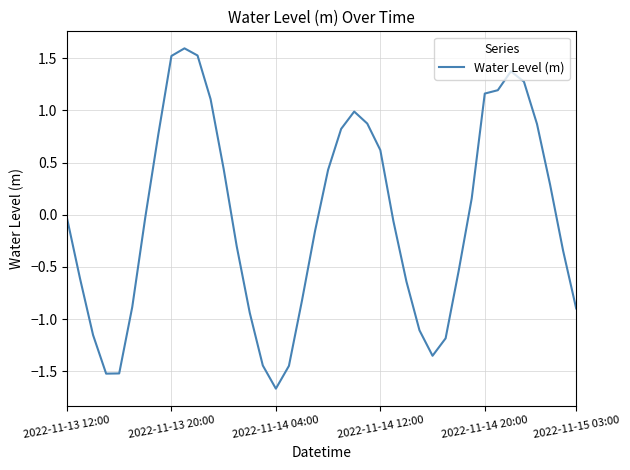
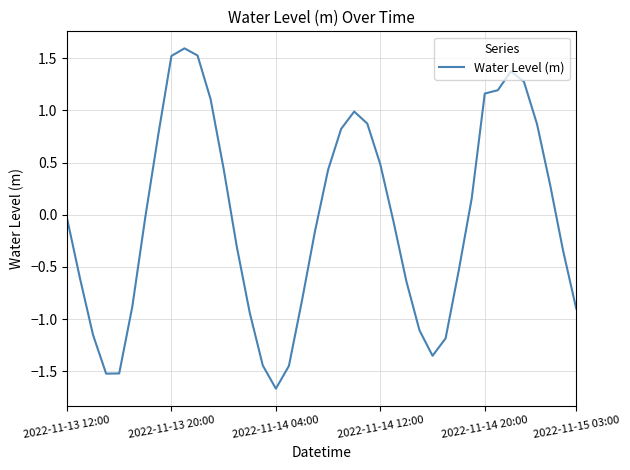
2022-11-14 12:00: 0.62 -> 0.48
